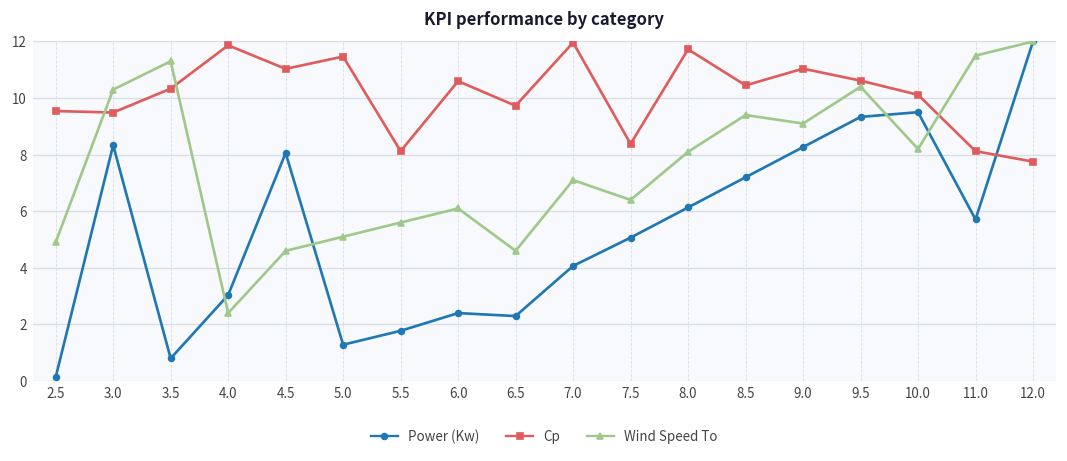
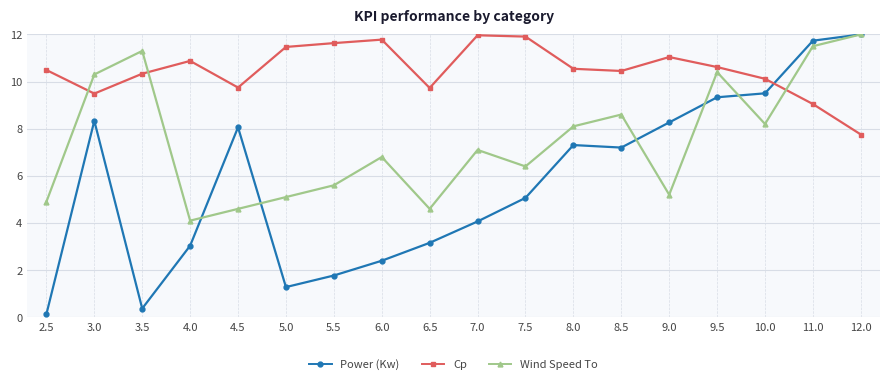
Cp, 2.5: 9.5 -> 10.5
Power (Kw), 3.5: 0.8 -> 0.4
Cp, 4.0: 11.9 -> 10.9
Wind Speed To, 4.0: 2.4 -> 4.1
Cp, 4.5: 11.0 -> 9.7
Cp, 5.5: 8.1 -> 11.6
Cp, 6.0: 10.6 -> 11.8
Wind Speed To, 6.0: 6.1 -> 6.8
Power (Kw), 6.5: 2.3 -> 3.2
Cp, 7.5: 8.4 -> 11.9
Power (Kw), 8.0: 6.1 -> 7.3
Cp, 8.0: 11.7 -> 10.5
Wind Speed To, 8.5: 9.4 -> 8.6
Wind Speed To, 9.0: 9.1 -> 5.2
Power (Kw), 11.0: 5.7 -> 11.7
Cp, 11.0: 8.1 -> 9.0
